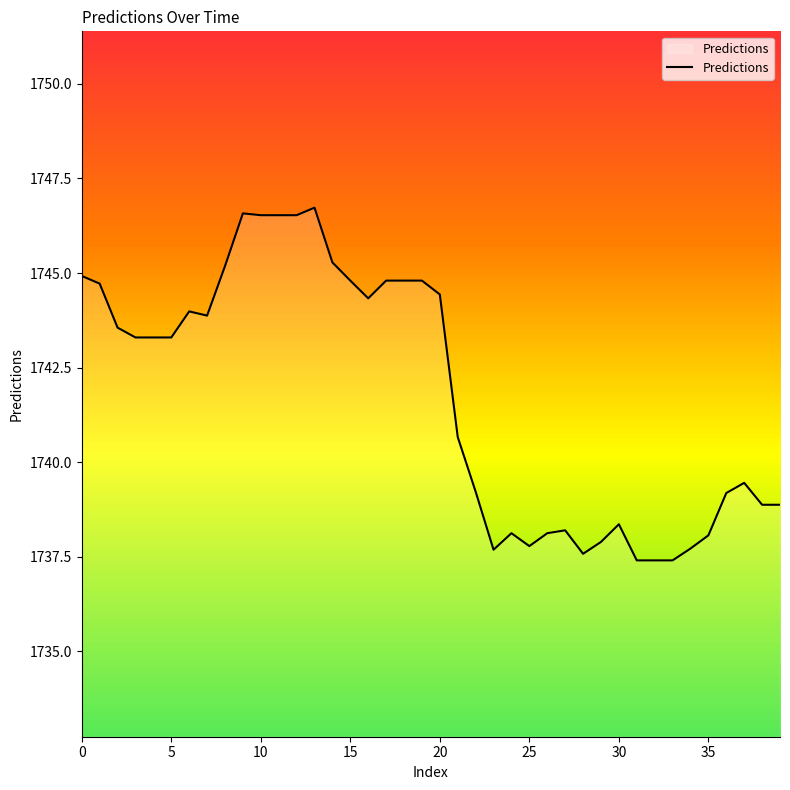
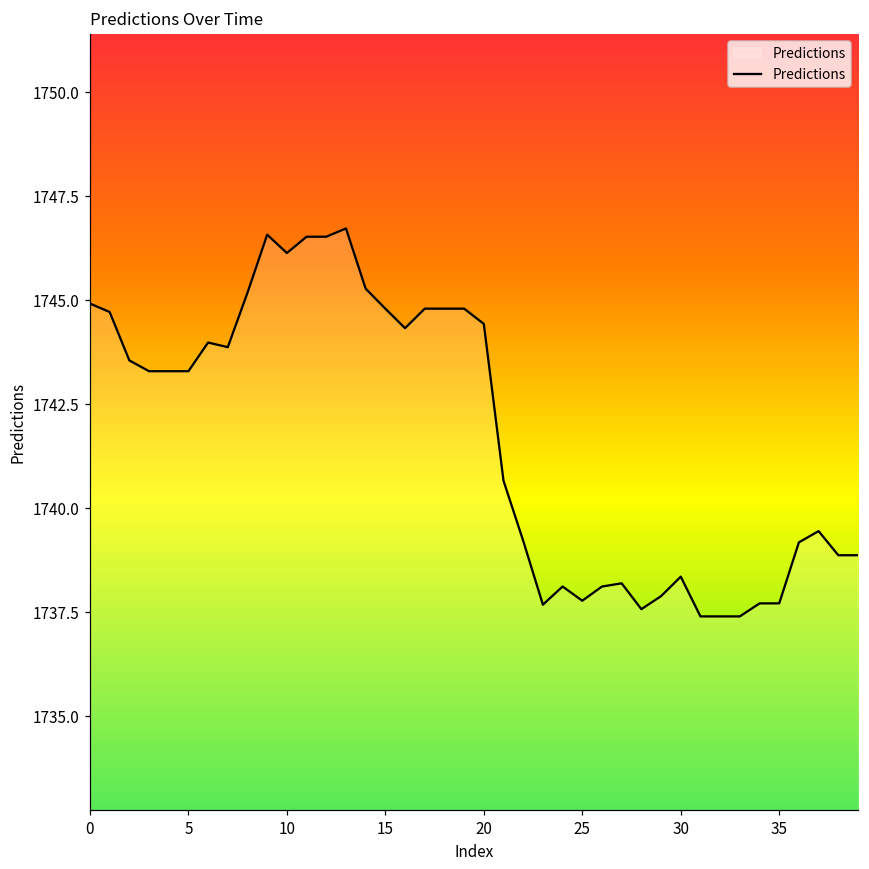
10: 1746.5 -> 1746.1
35: 1738.1 -> 1737.7
